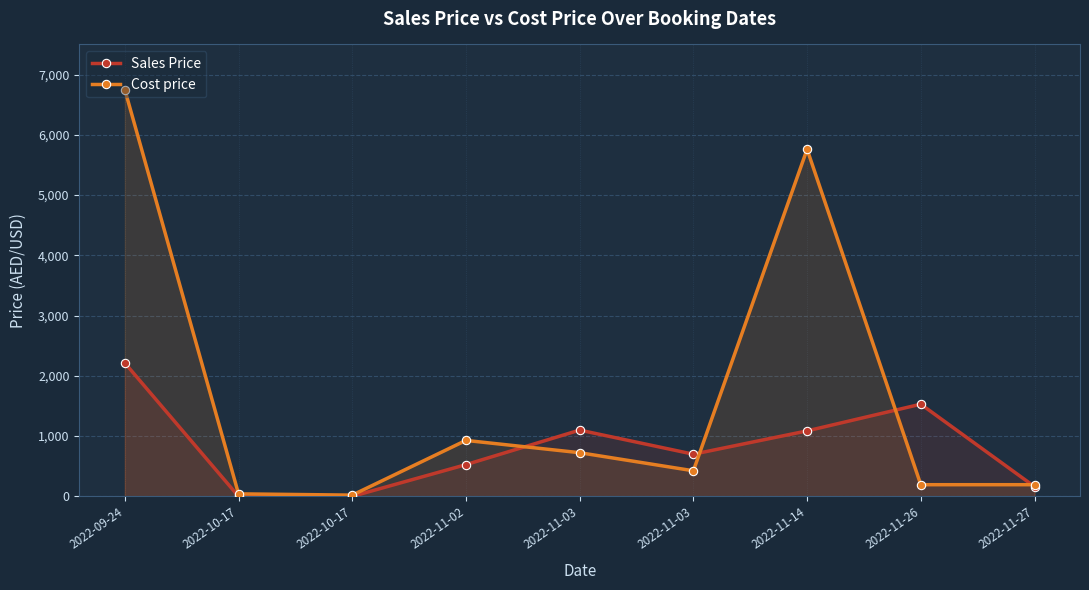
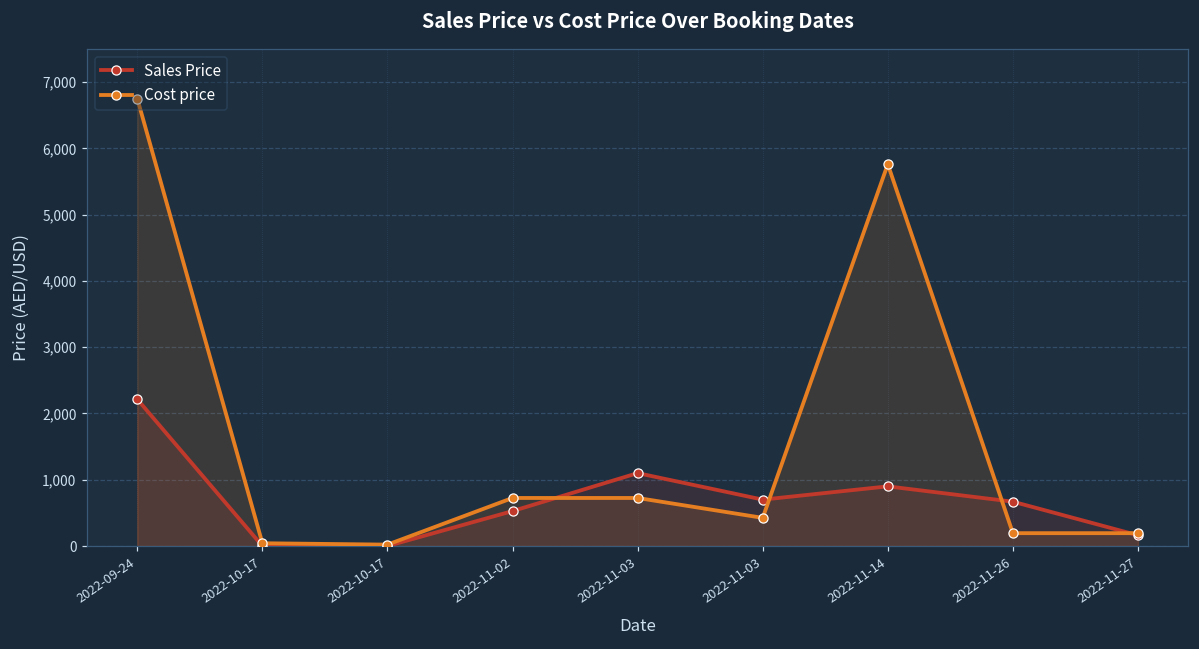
Cost price, 2022-11-02: 900 -> 700
Sales Price, 2022-11-14: 1,100 -> 900
Sales Price, 2022-11-26: 1,500 -> 700
